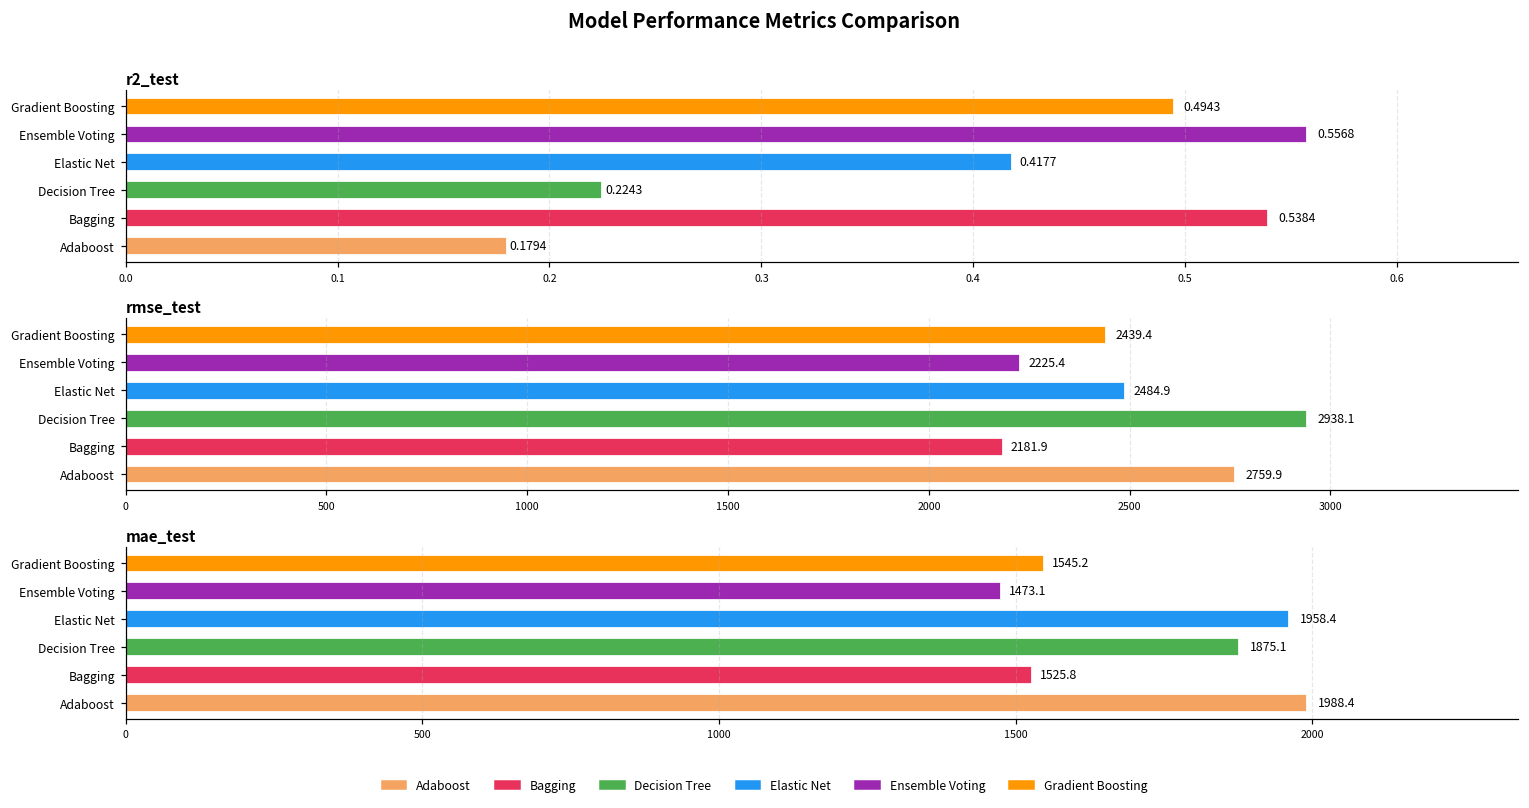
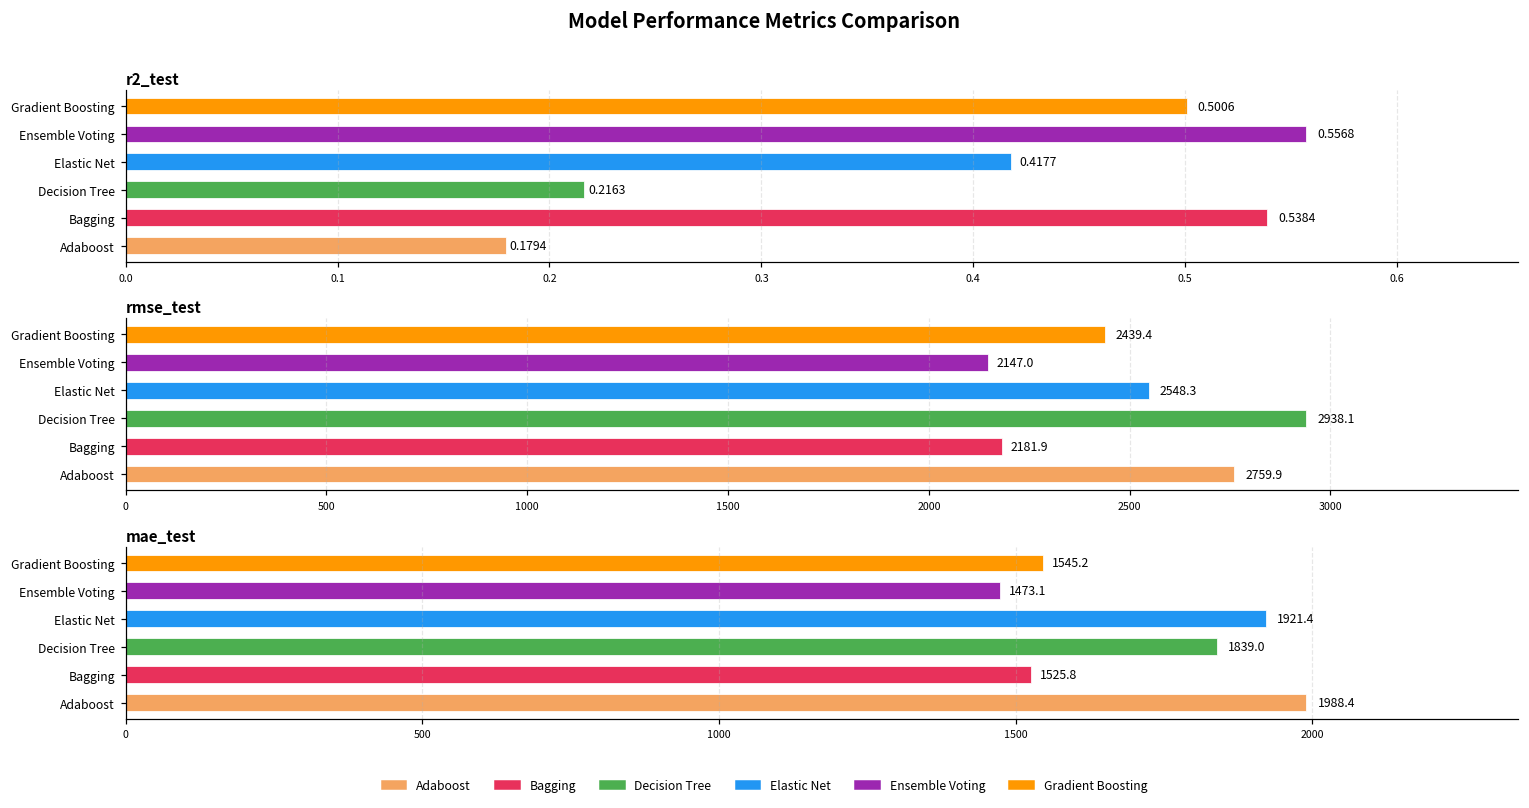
r2_test, Gradient Boosting: 0.4943 -> 0.5006
r2_test, Decision Tree: 0.2243 -> 0.2163
rmse_test, Ensemble Voting: 2225.4 -> 2147.0
rmse_test, Elastic Net: 2484.9 -> 2548.3
mae_test, Elastic Net: 1958.4 -> 1921.4
mae_test, Decision Tree: 1875.1 -> 1839.0
